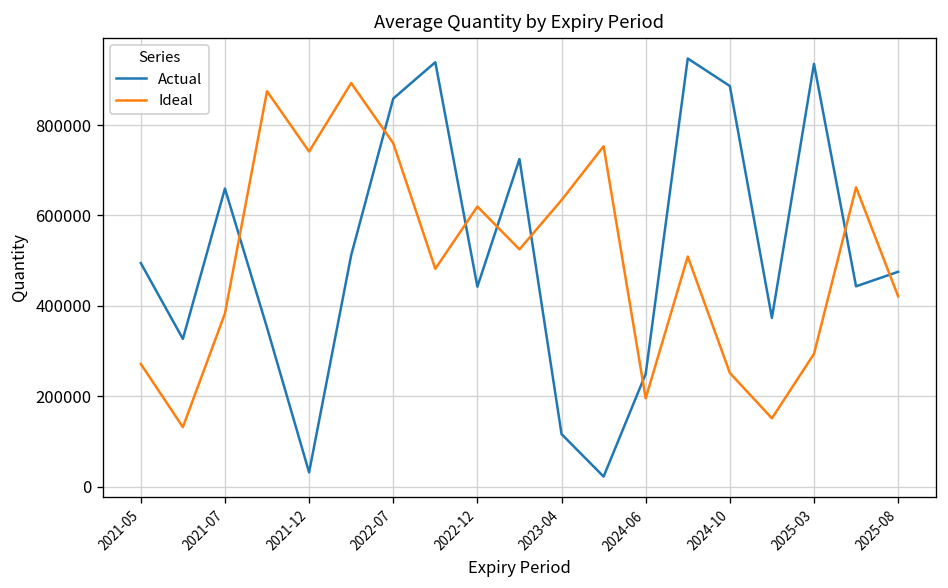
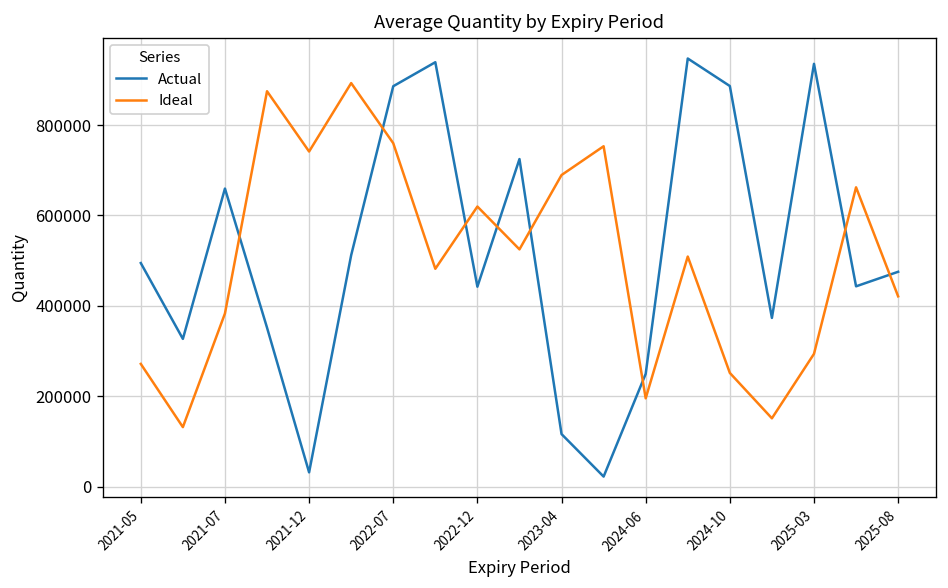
Actual, 2022-07: 860000 -> 890000
Ideal, 2023-04: 630000 -> 690000
